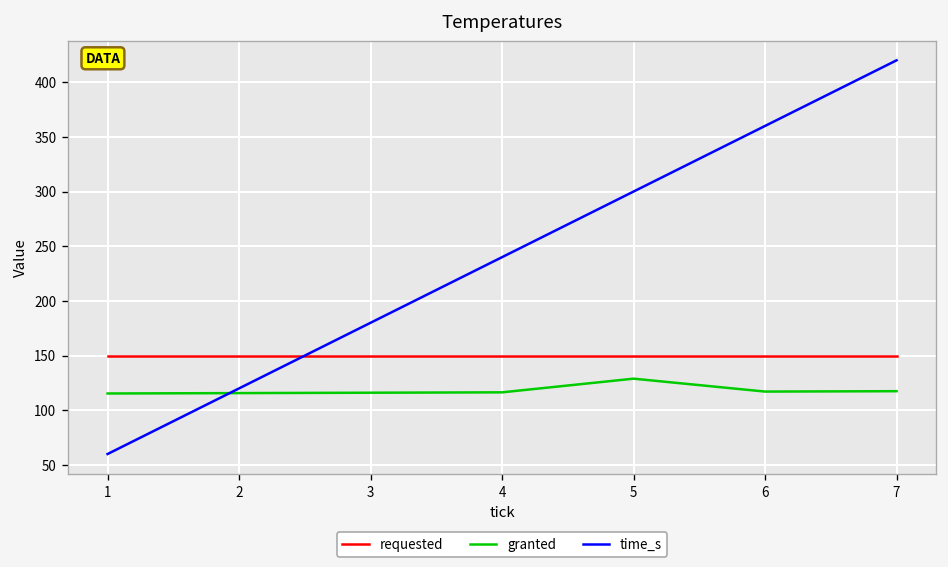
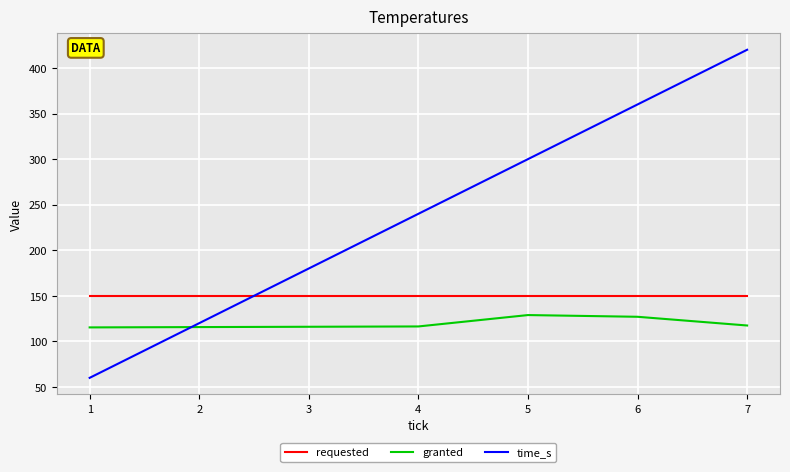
granted, 6: 120 -> 130
